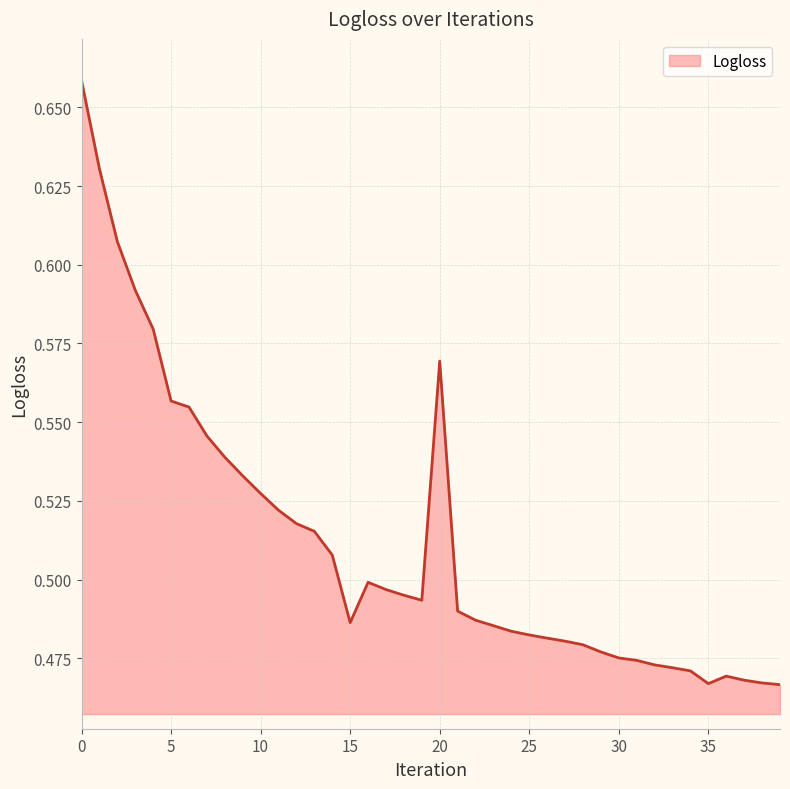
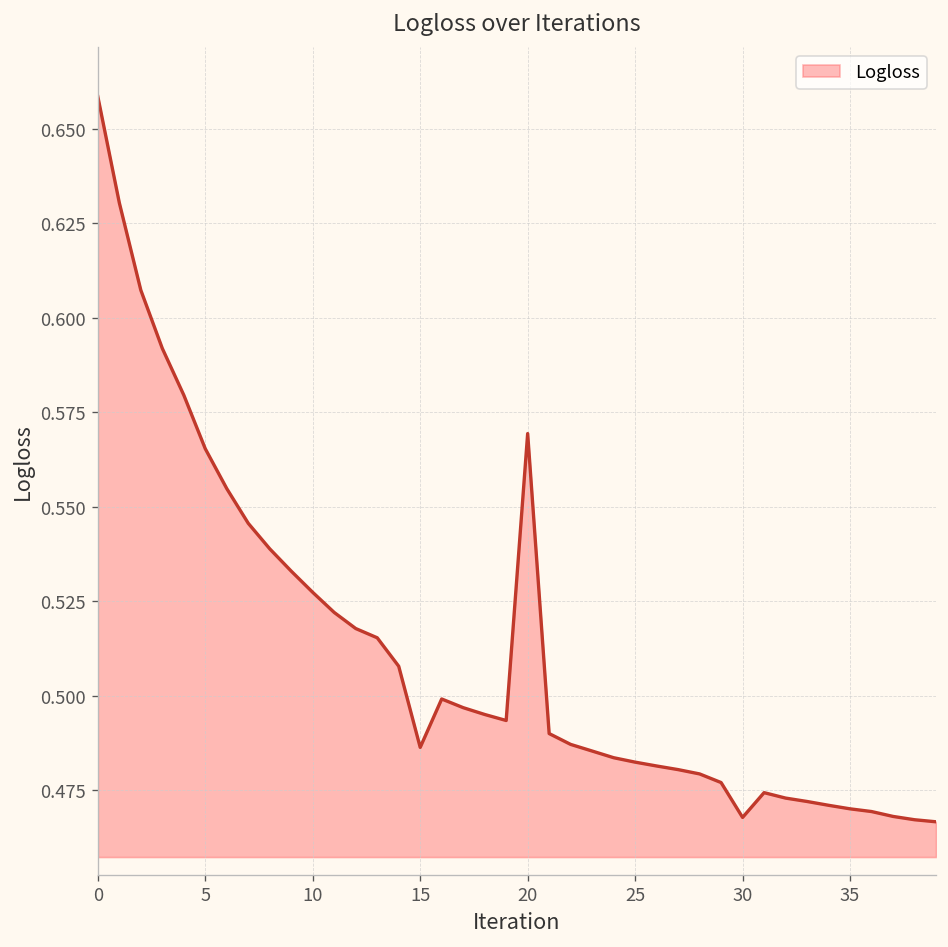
5: 0.557 -> 0.565
30: 0.475 -> 0.468
35: 0.467 -> 0.470
